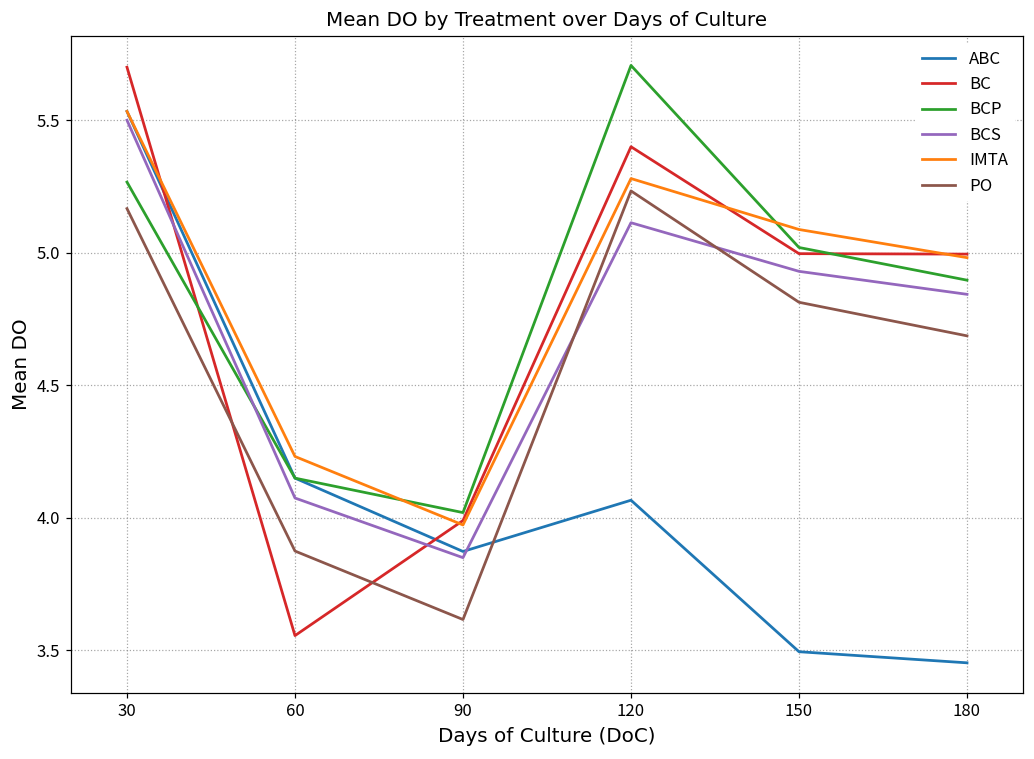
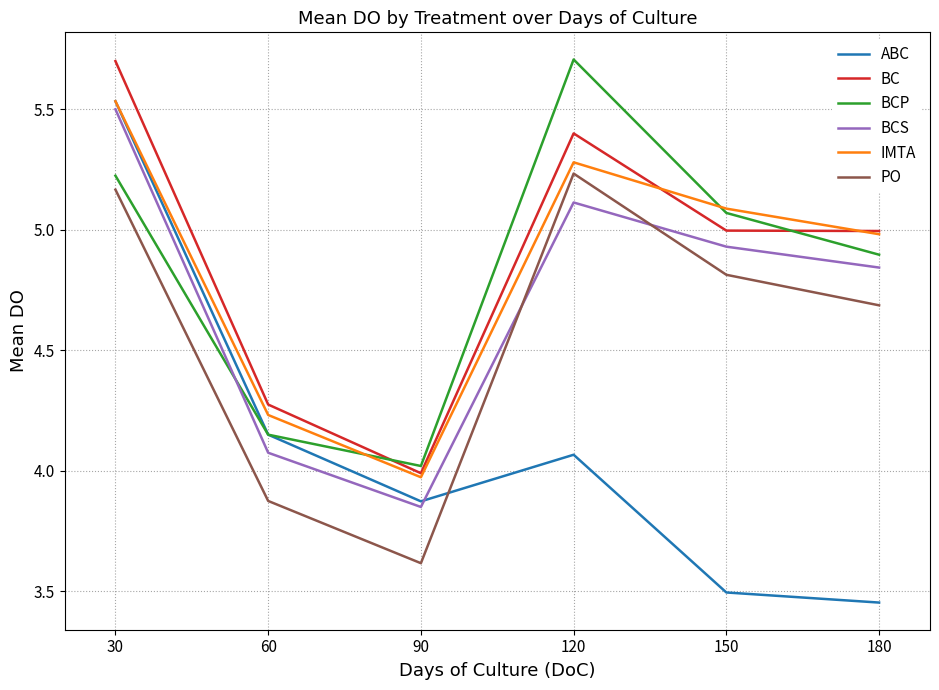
BCP, 30: 5.27 -> 5.22
BC, 60: 3.56 -> 4.28
BCP, 150: 5.02 -> 5.07
